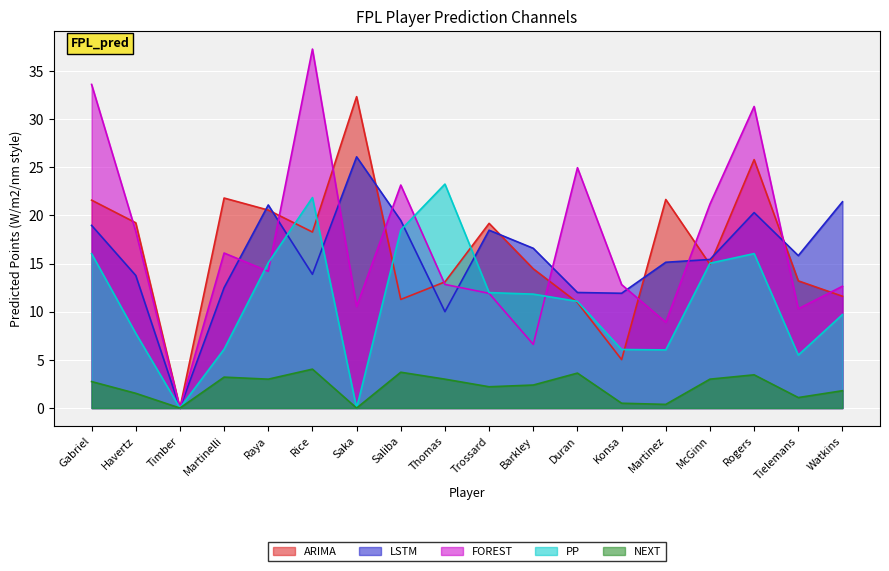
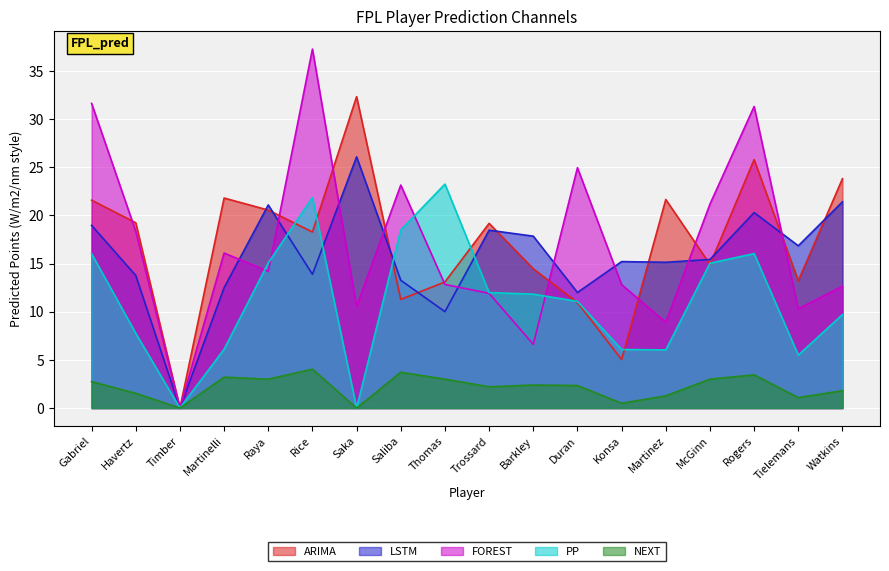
FOREST, Gabriel: 34 -> 32
LSTM, Saliba: 19 -> 13
LSTM, Barkley: 17 -> 18
NEXT, Duran: 4 -> 2
LSTM, Konsa: 12 -> 15
NEXT, Martinez: 0 -> 1
LSTM, Tielemans: 16 -> 17
ARIMA, Watkins: 12 -> 24
